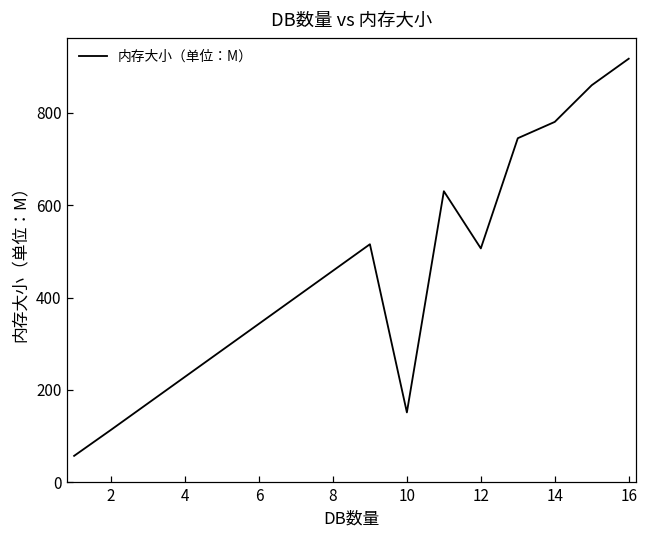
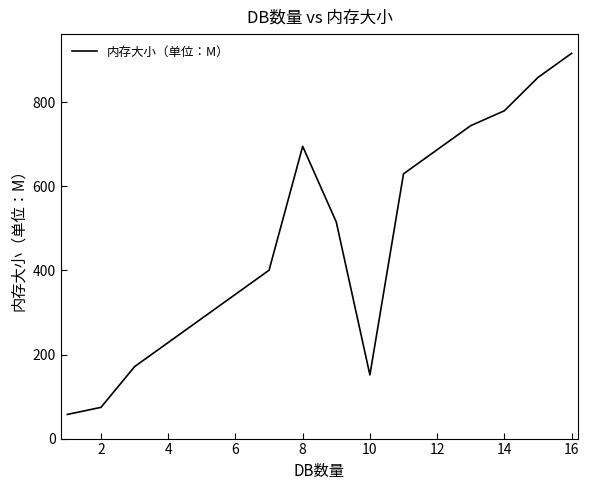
2: 110 -> 70
8: 460 -> 700
12: 510 -> 690
